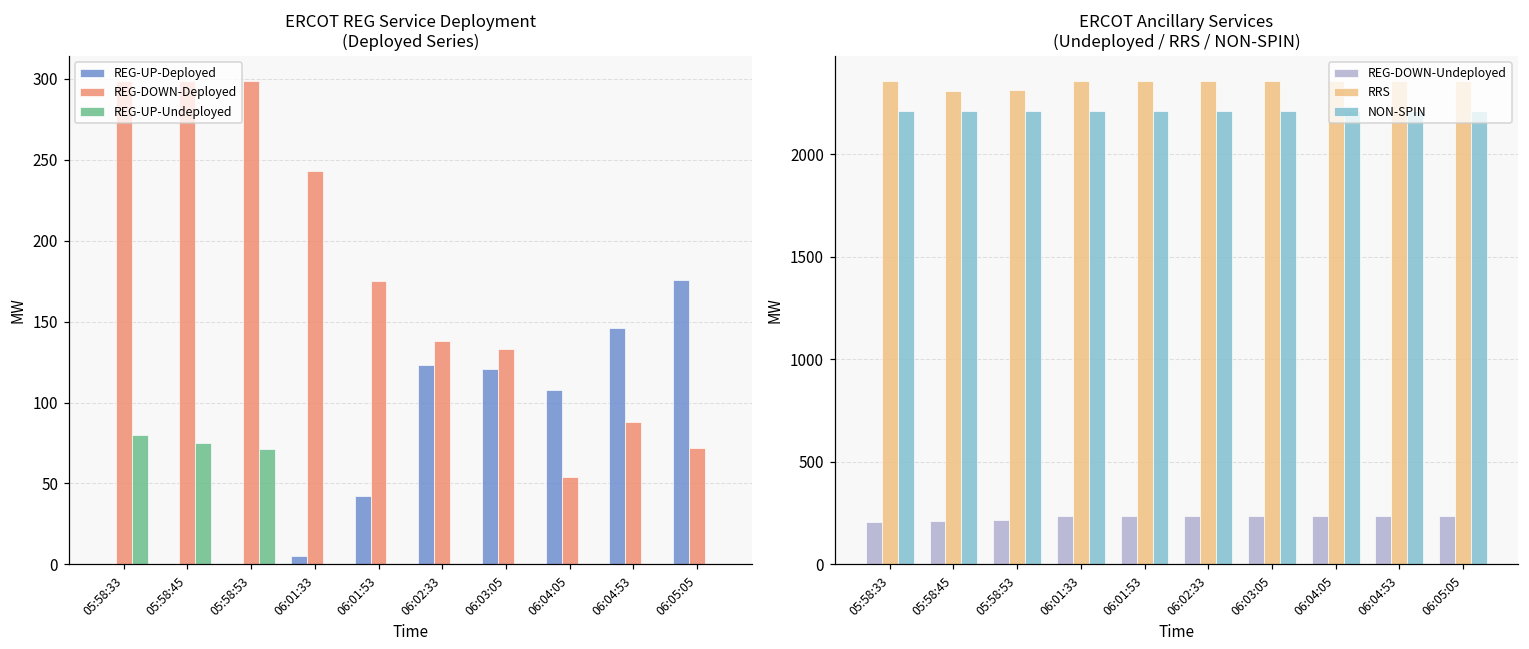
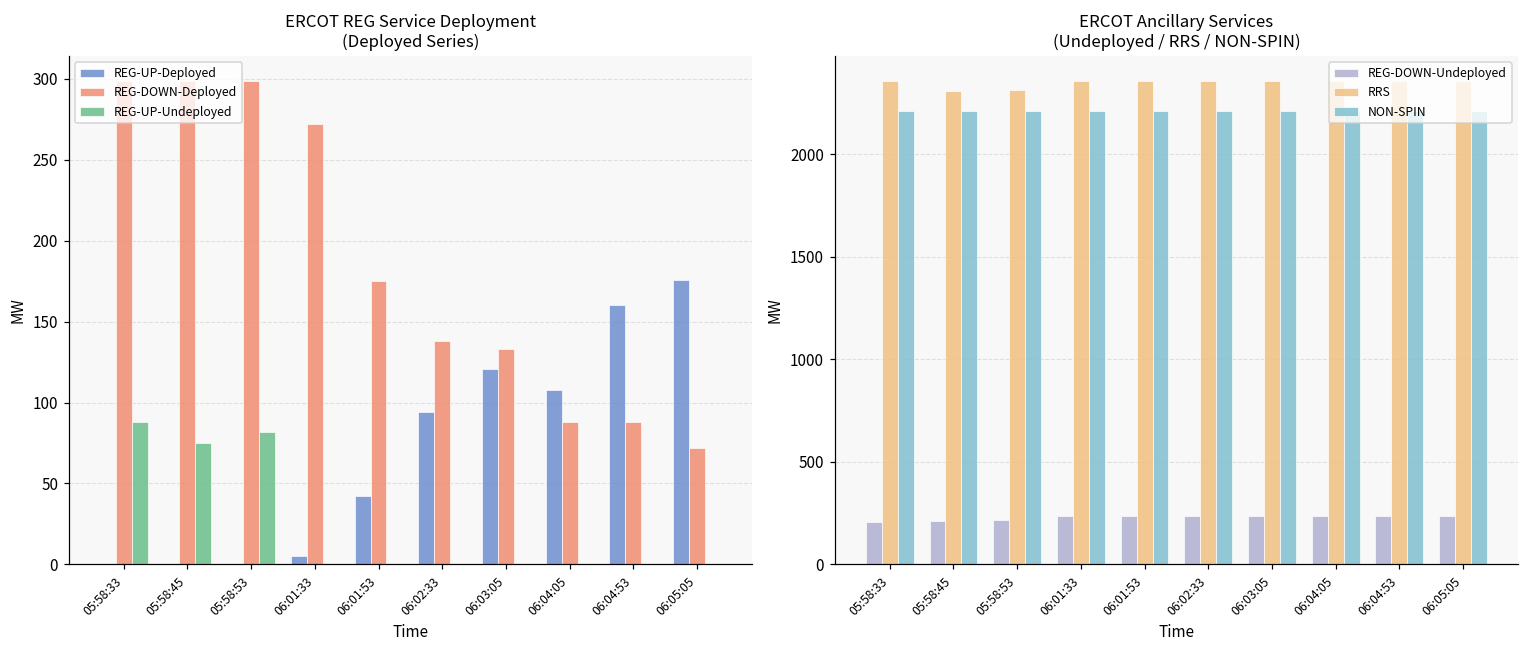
ERCOT REG Service Deployment (Deployed Series), REG-UP-Undeployed, 05:58:33: 80 -> 88
ERCOT REG Service Deployment (Deployed Series), REG-UP-Undeployed, 05:58:53: 71 -> 82
ERCOT REG Service Deployment (Deployed Series), REG-DOWN-Deployed, 06:01:33: 243 -> 272
ERCOT REG Service Deployment (Deployed Series), REG-UP-Deployed, 06:02:33: 123 -> 94
ERCOT REG Service Deployment (Deployed Series), REG-DOWN-Deployed, 06:04:05: 54 -> 88
ERCOT REG Service Deployment (Deployed Series), REG-UP-Deployed, 06:04:53: 146 -> 160
